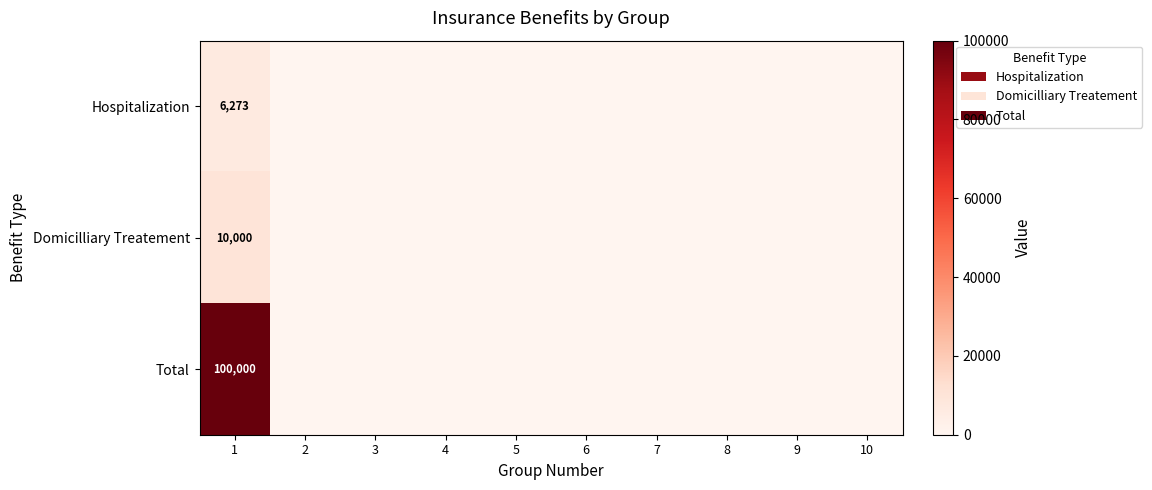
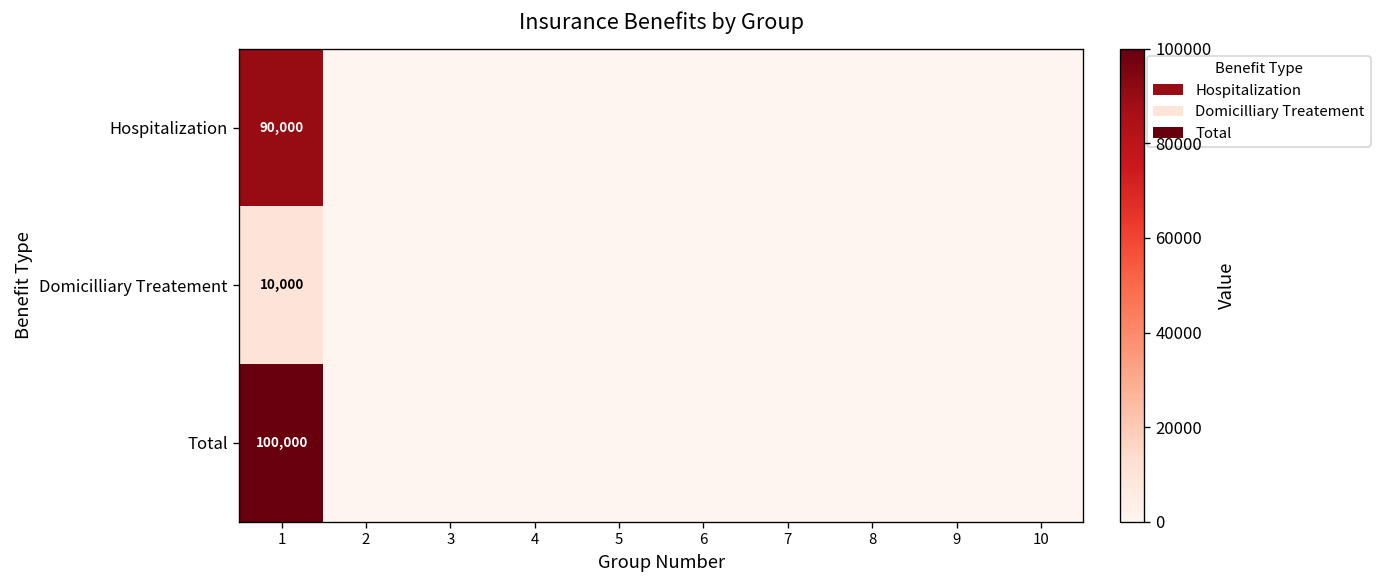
Hospitalization, 1: 6,273 -> 90,000
